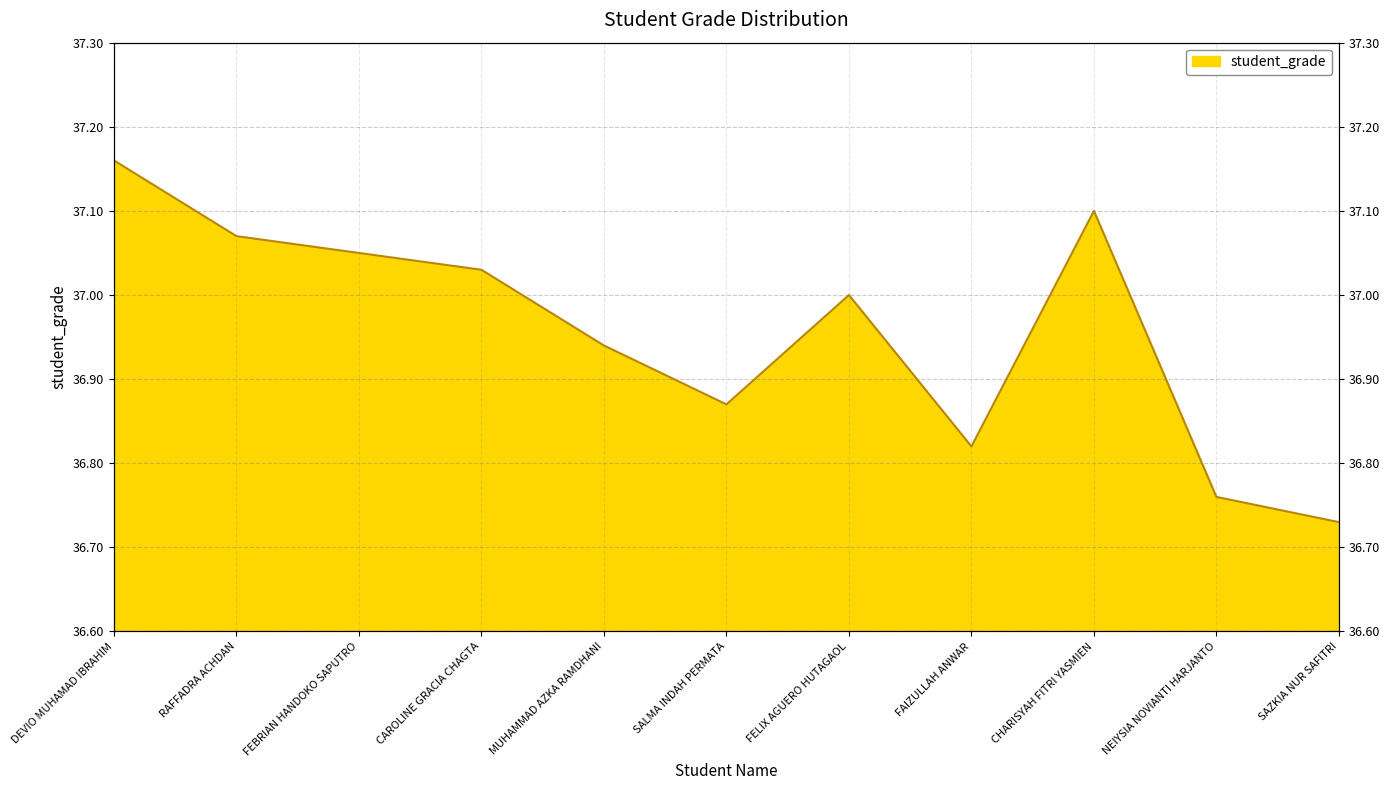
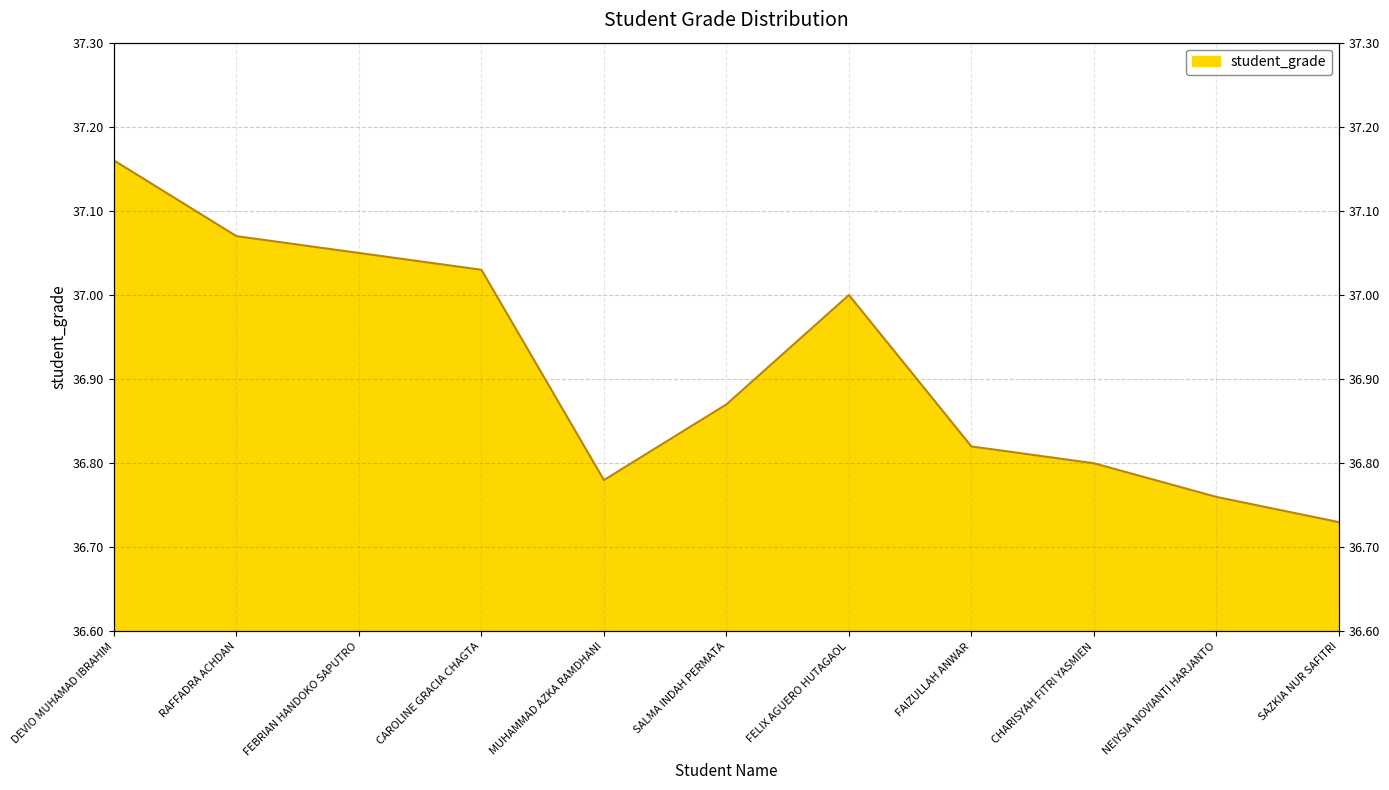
MUHAMMAD AZKA RAMDHANI: 36.94 -> 36.78
CHARISYAH FITRI YASMIEN: 37.1 -> 36.8
